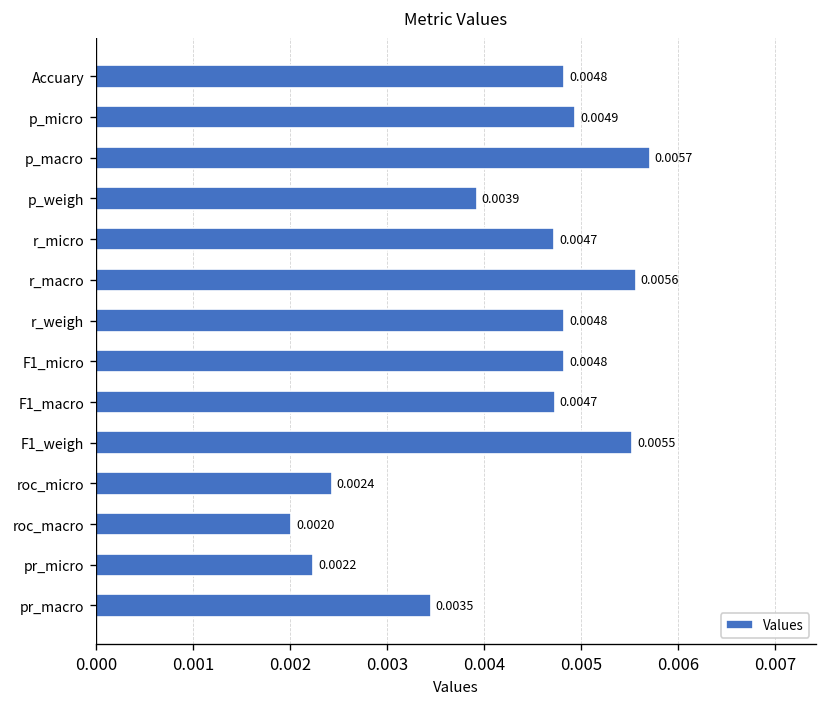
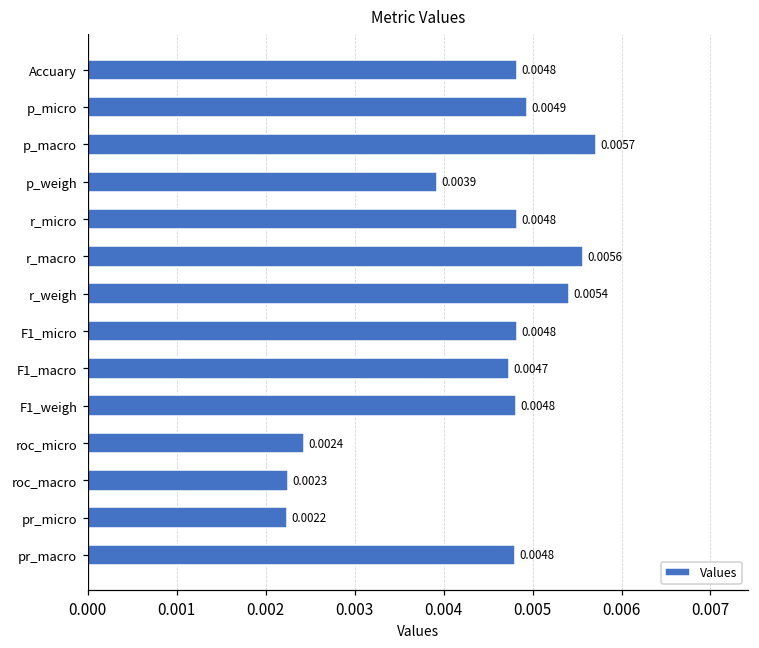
r_micro: 0.0047 -> 0.0048
r_weigh: 0.0048 -> 0.0054
F1_weigh: 0.0055 -> 0.0048
roc_macro: 0.0020 -> 0.0023
pr_macro: 0.0035 -> 0.0048
